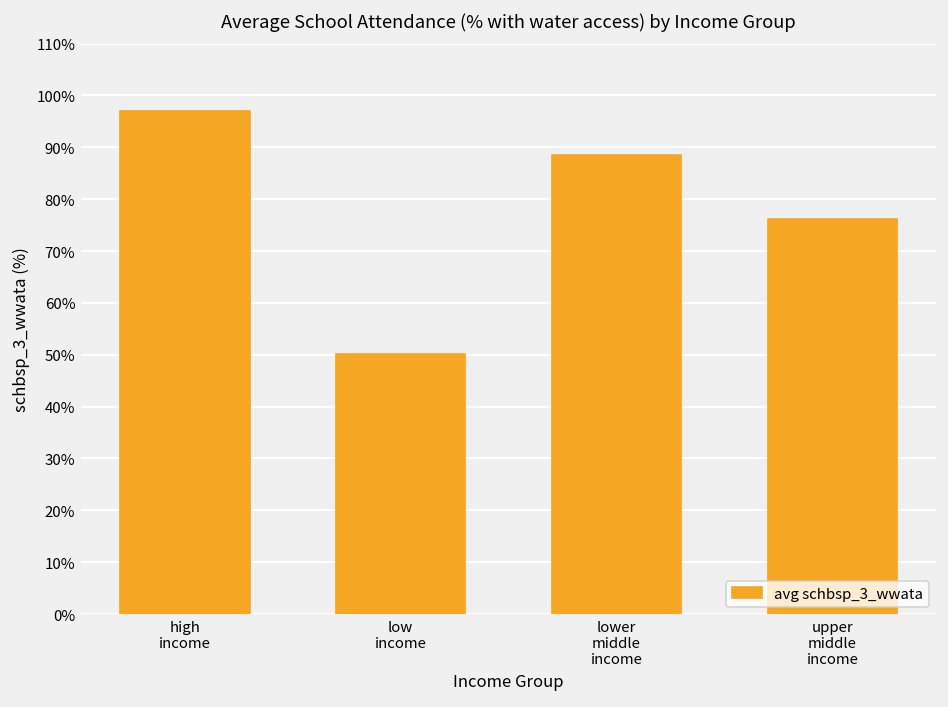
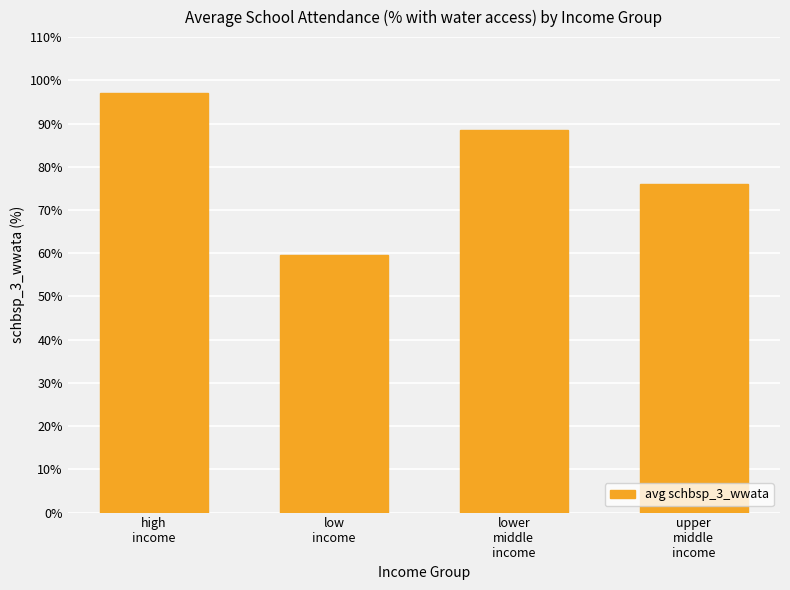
low income: 50% -> 60%
